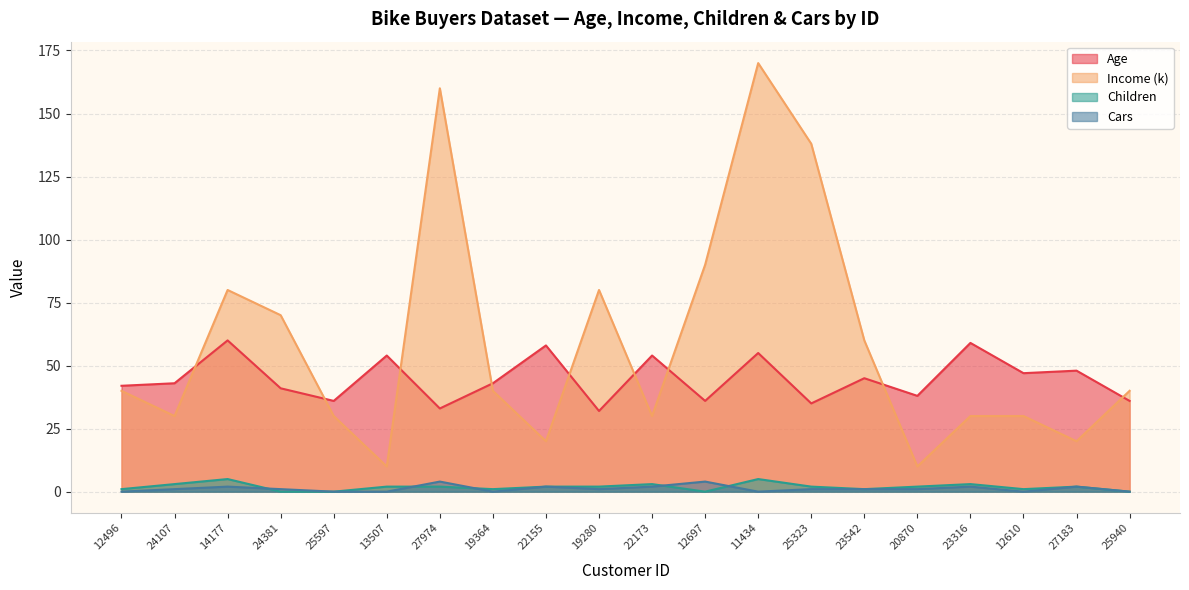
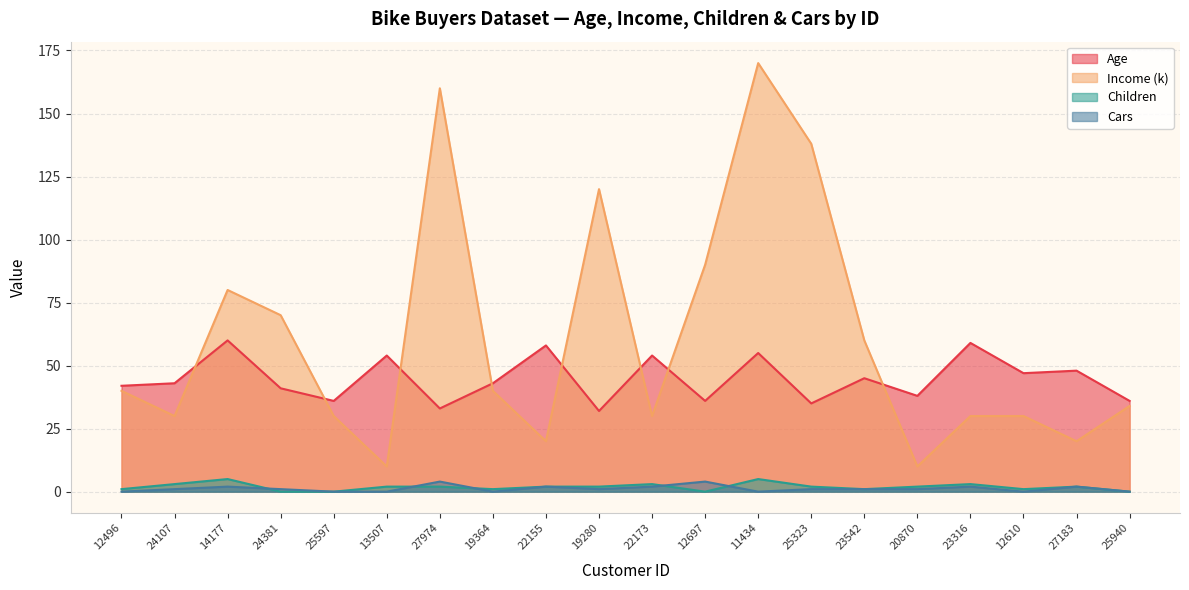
Income (k), 19280: 80 -> 120
Income (k), 25940: 40 -> 34
